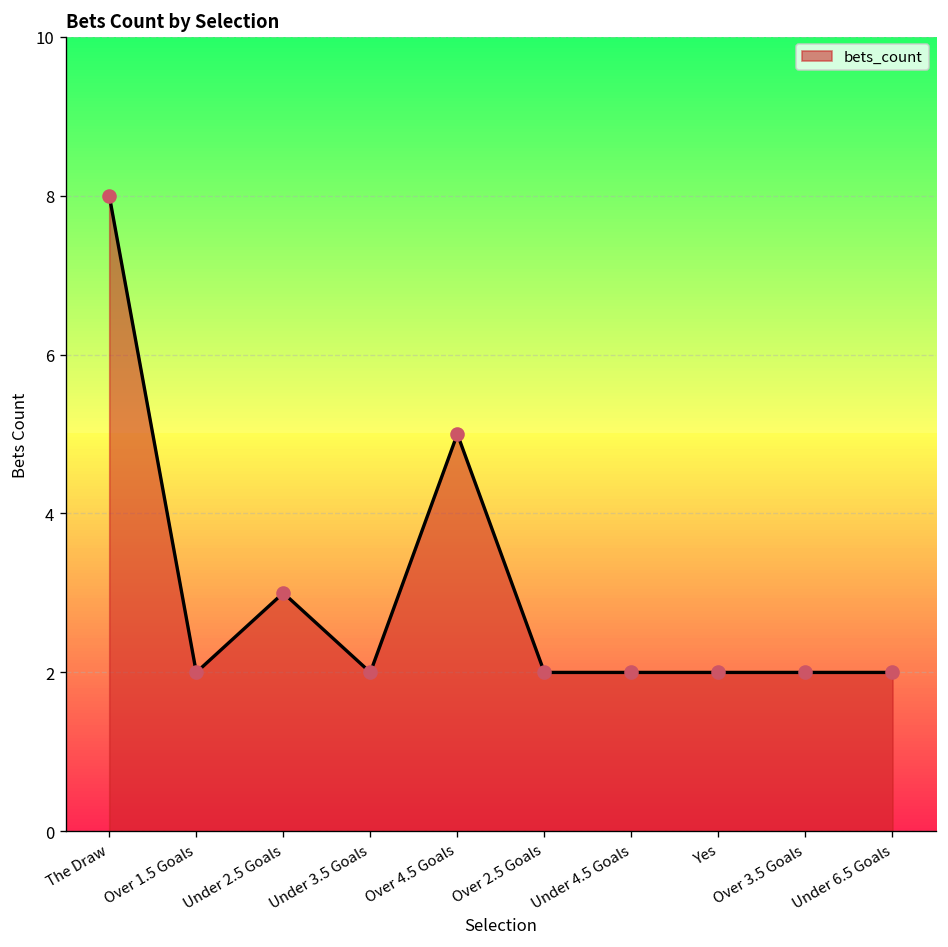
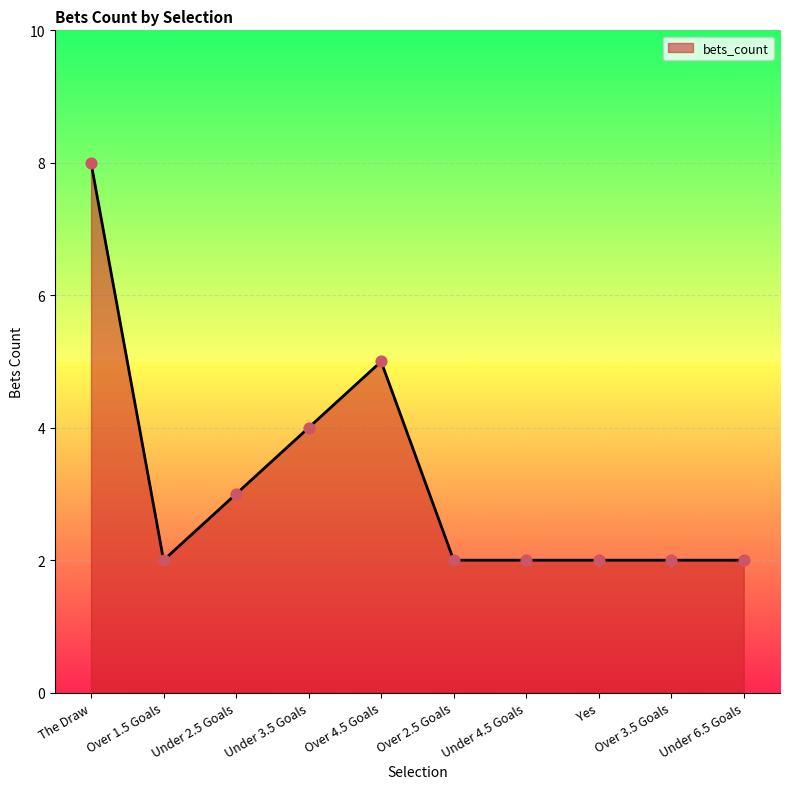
Under 3.5 Goals: 2 -> 4
